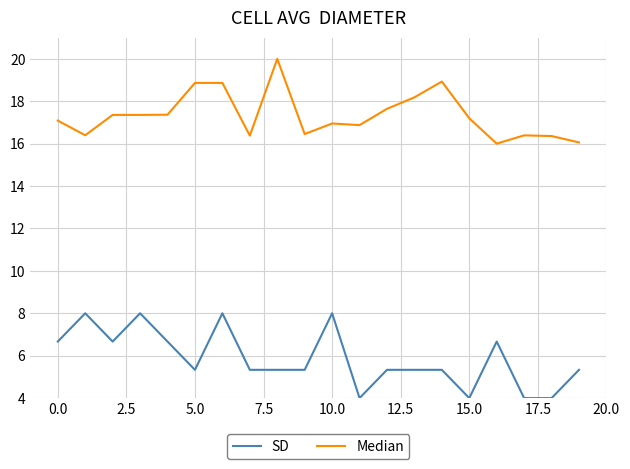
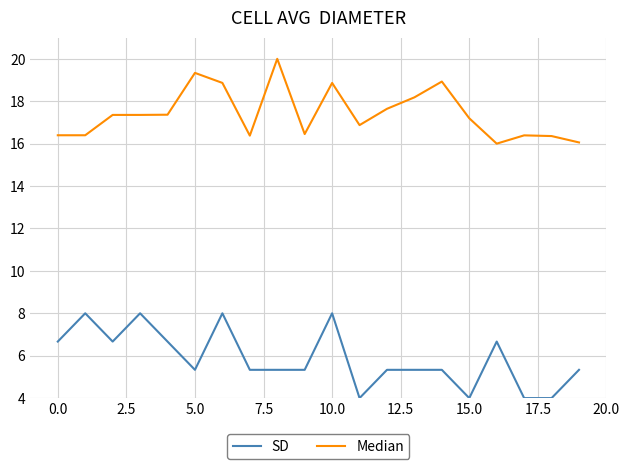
Median, 0.0: 17.1 -> 16.4
Median, 5.0: 18.9 -> 19.3
Median, 10.0: 17.0 -> 18.9
